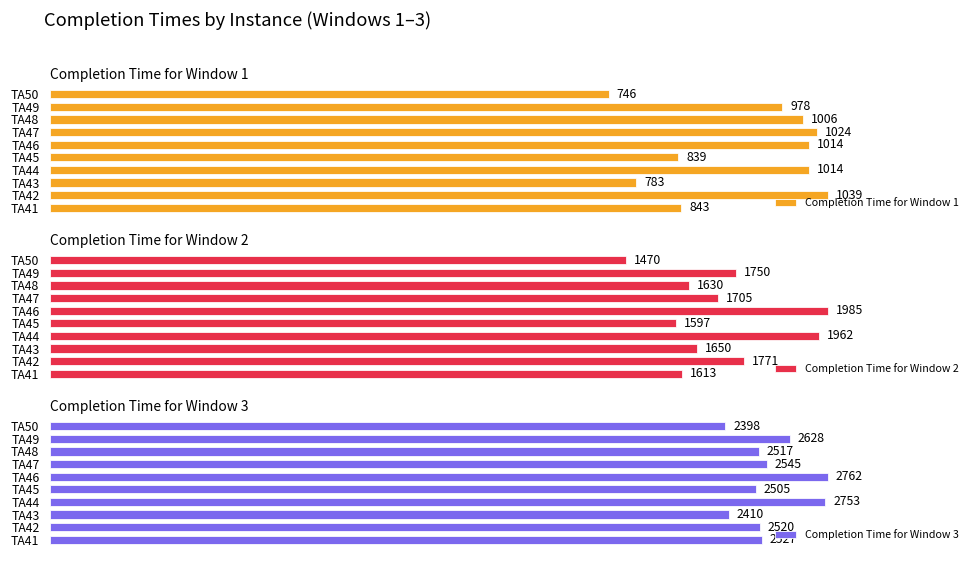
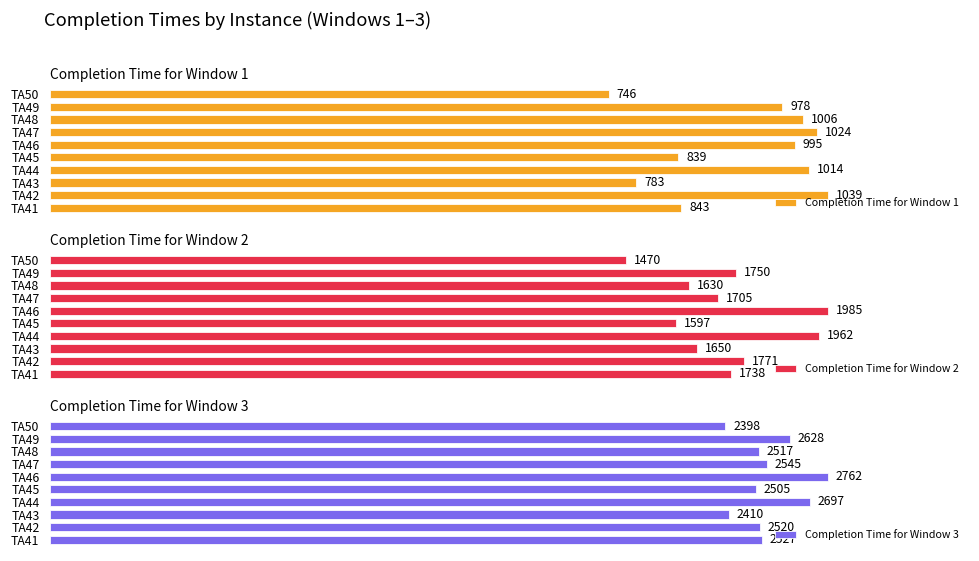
Completion Time for Window 1, TA46: 1014 -> 995
Completion Time for Window 2, TA41: 1613 -> 1738
Completion Time for Window 3, TA44: 2753 -> 2697
